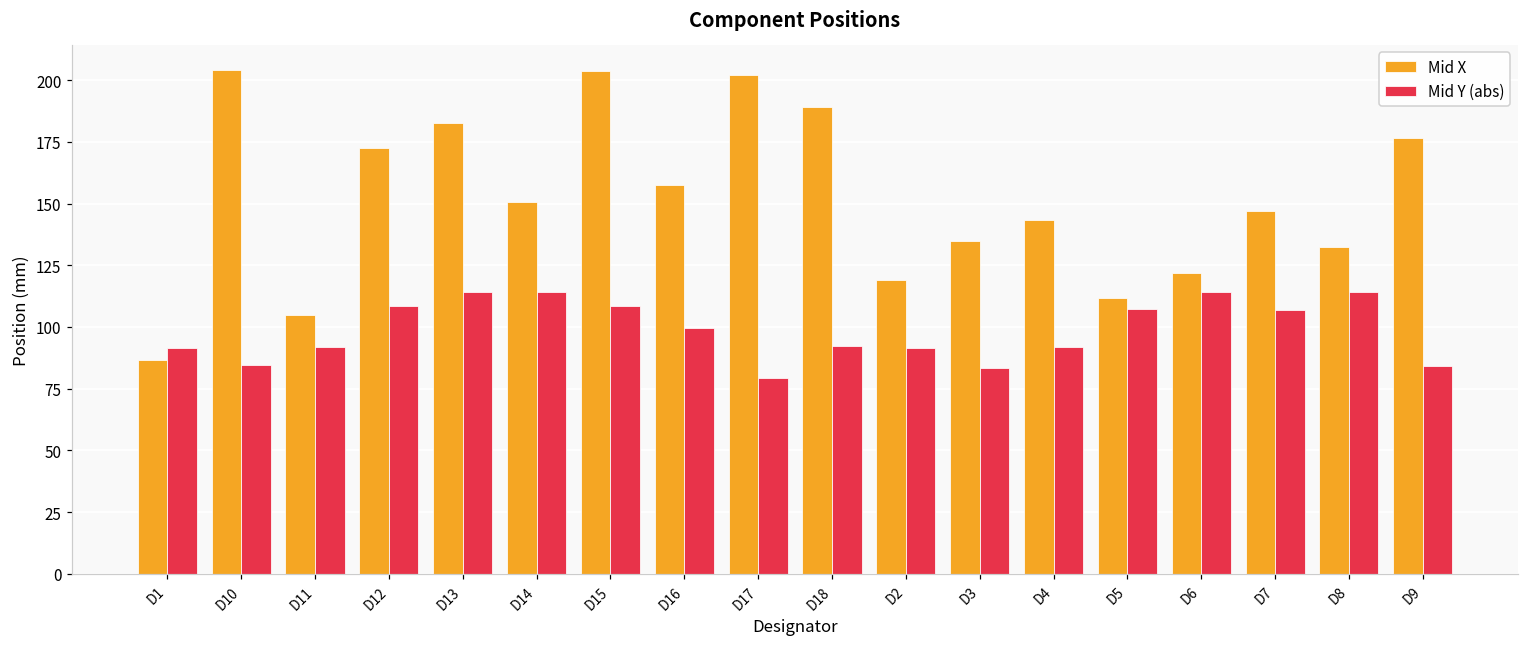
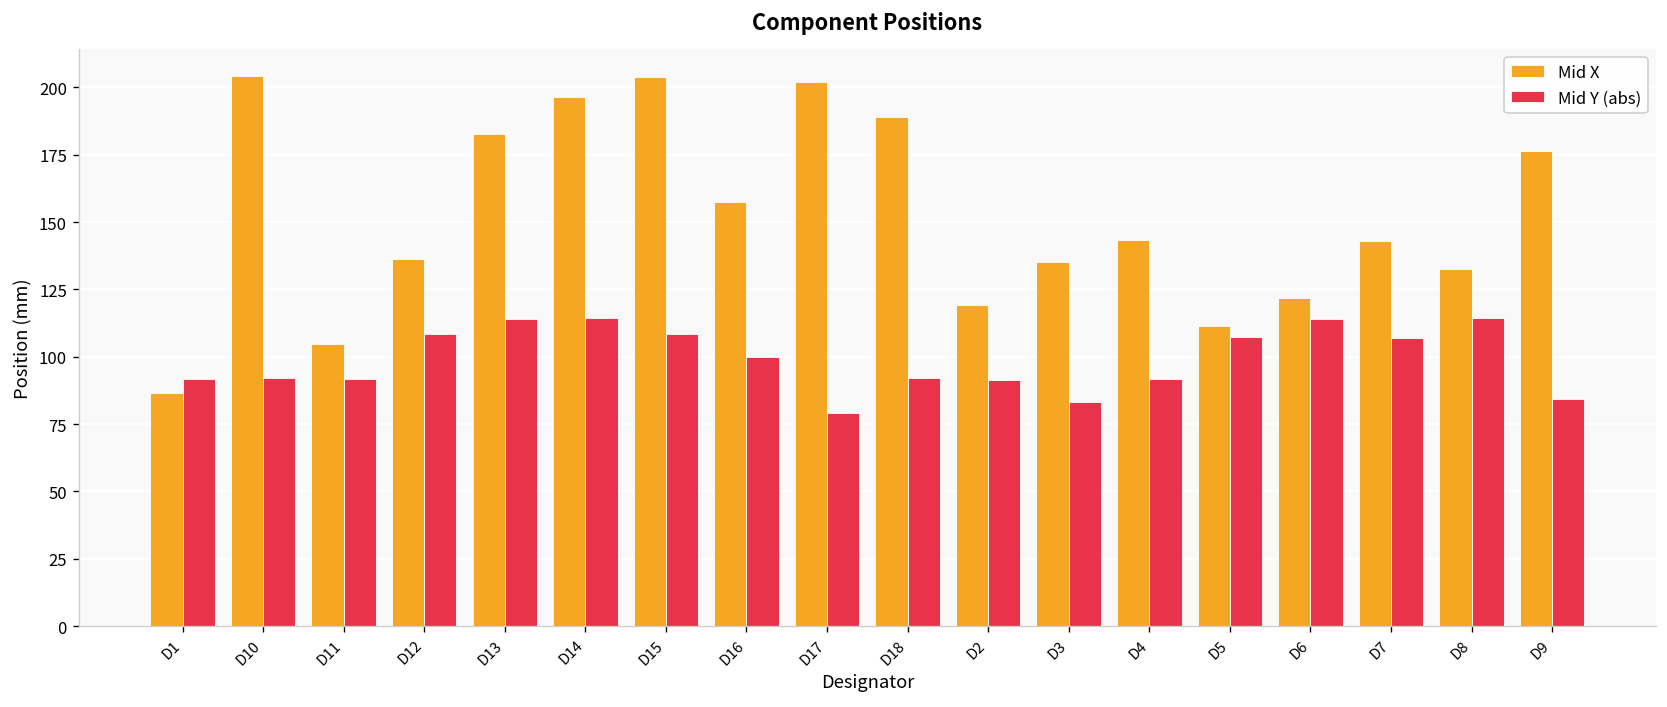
Mid Y (abs), D10: 85 -> 92
Mid X, D12: 172 -> 136
Mid X, D14: 151 -> 196
Mid X, D7: 147 -> 143
